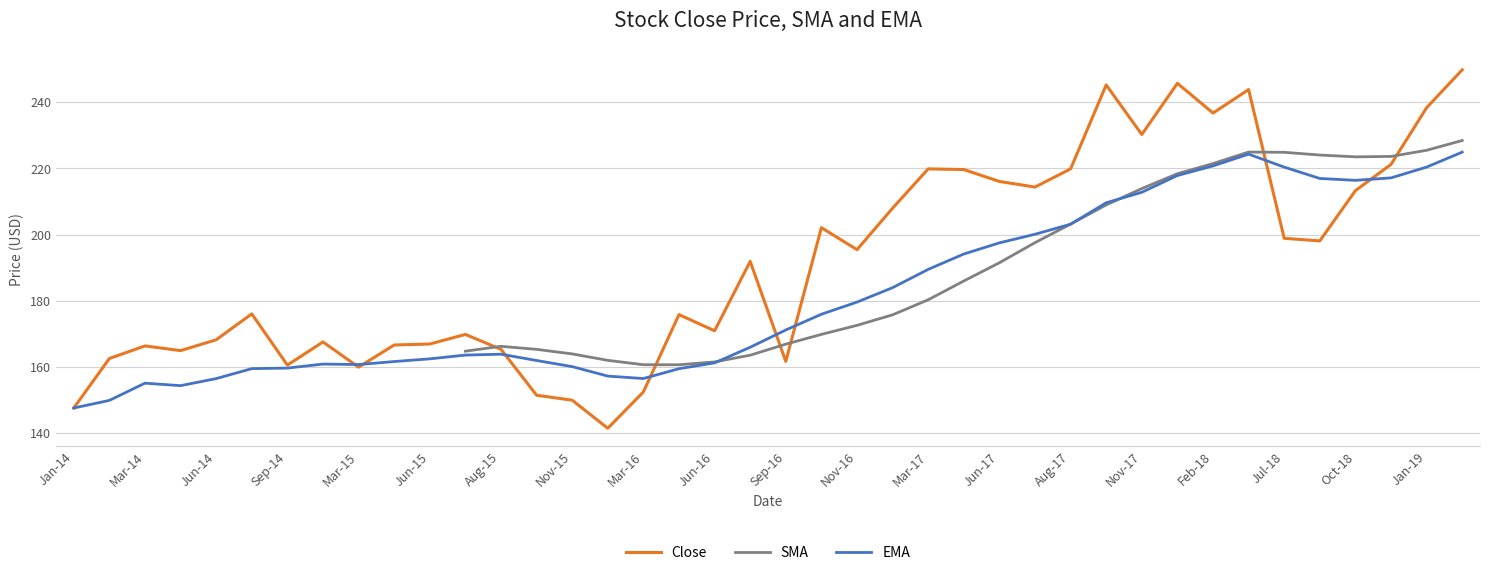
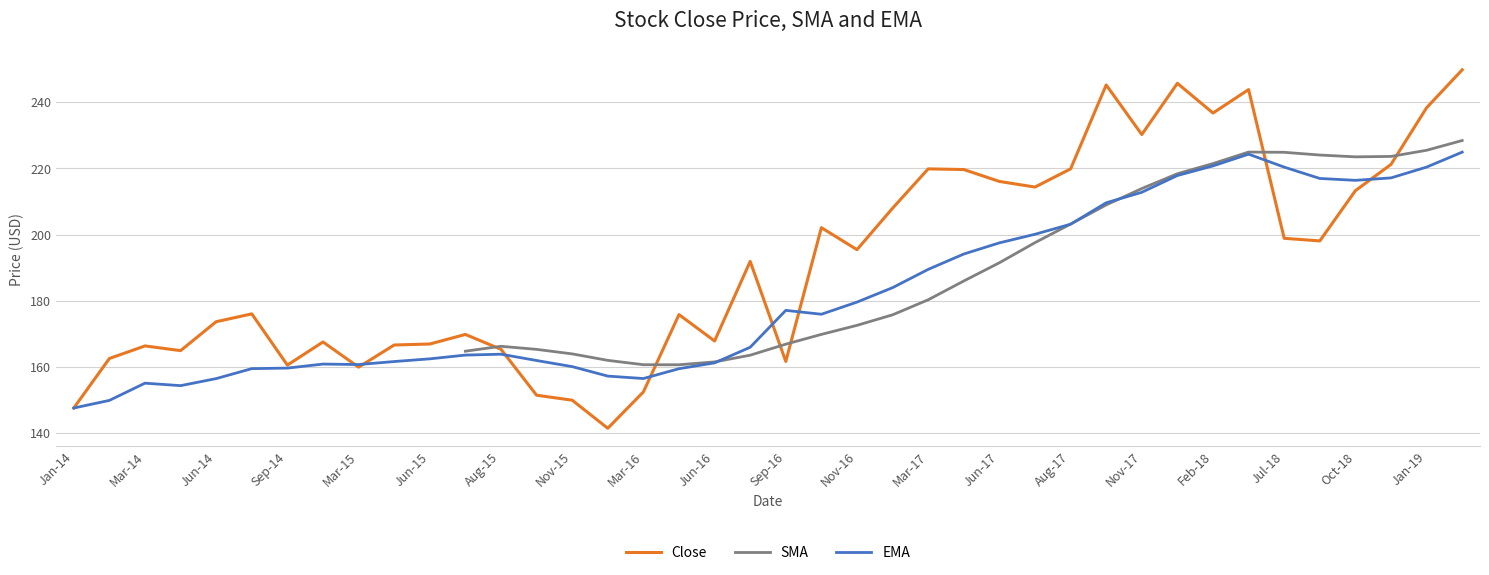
Close, Jun-14: 168 -> 174
Close, Jun-16: 171 -> 168
EMA, Sep-16: 171 -> 177
